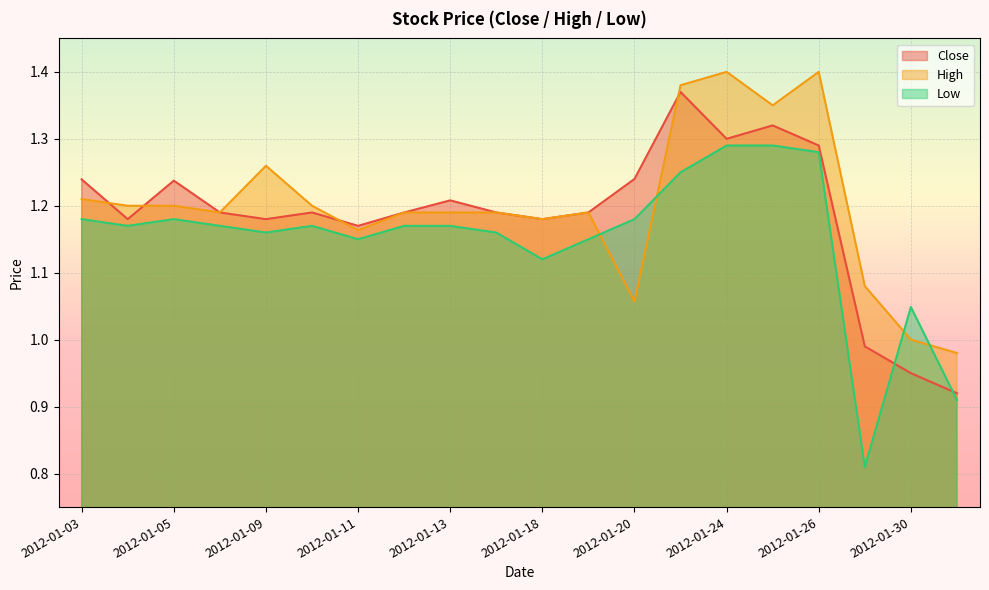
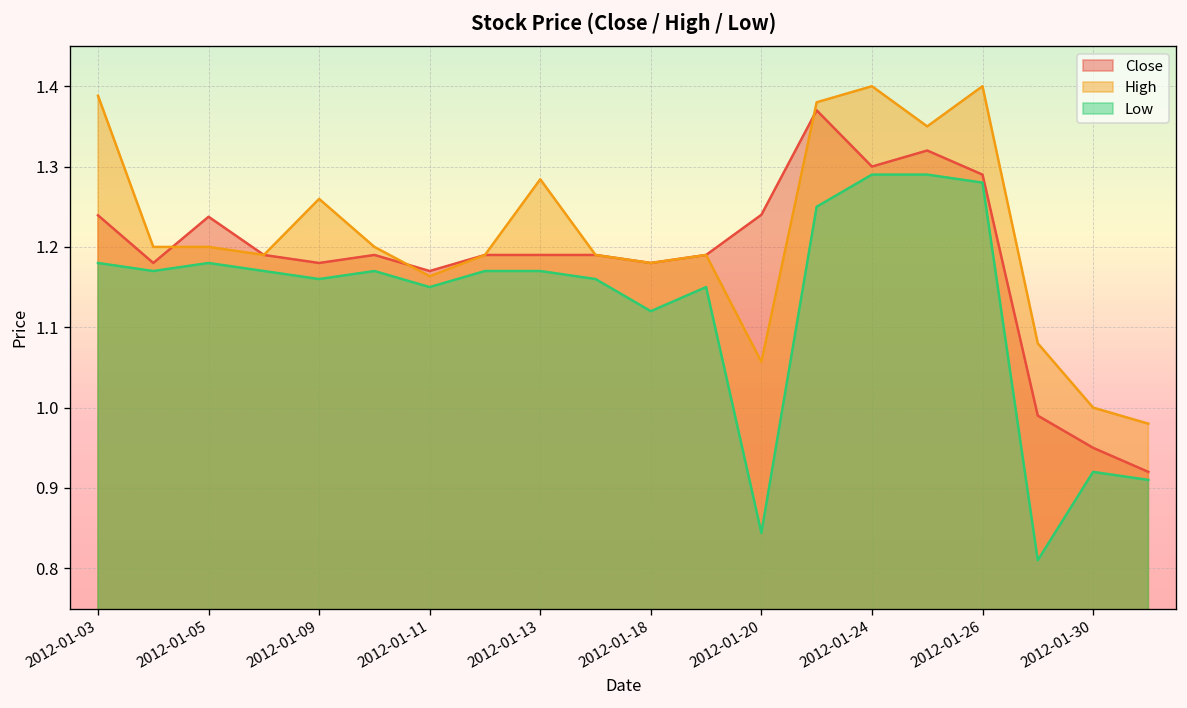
High, 2012-01-03: 1.21 -> 1.39
Close, 2012-01-13: 1.21 -> 1.19
High, 2012-01-13: 1.19 -> 1.28
Low, 2012-01-20: 1.18 -> 0.84
Low, 2012-01-30: 1.05 -> 0.92
